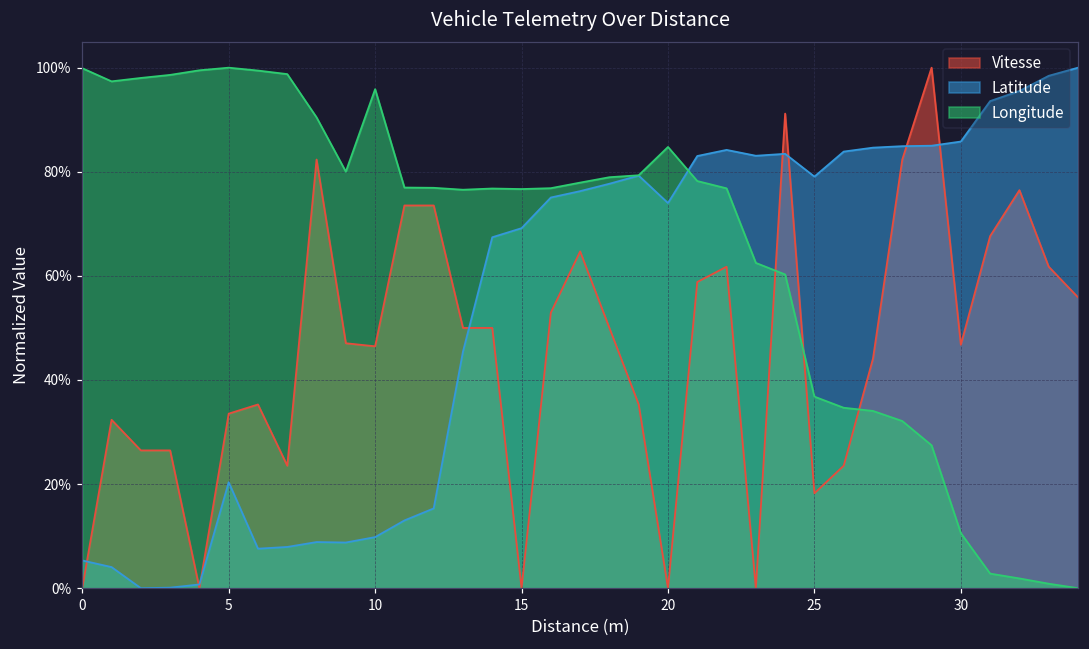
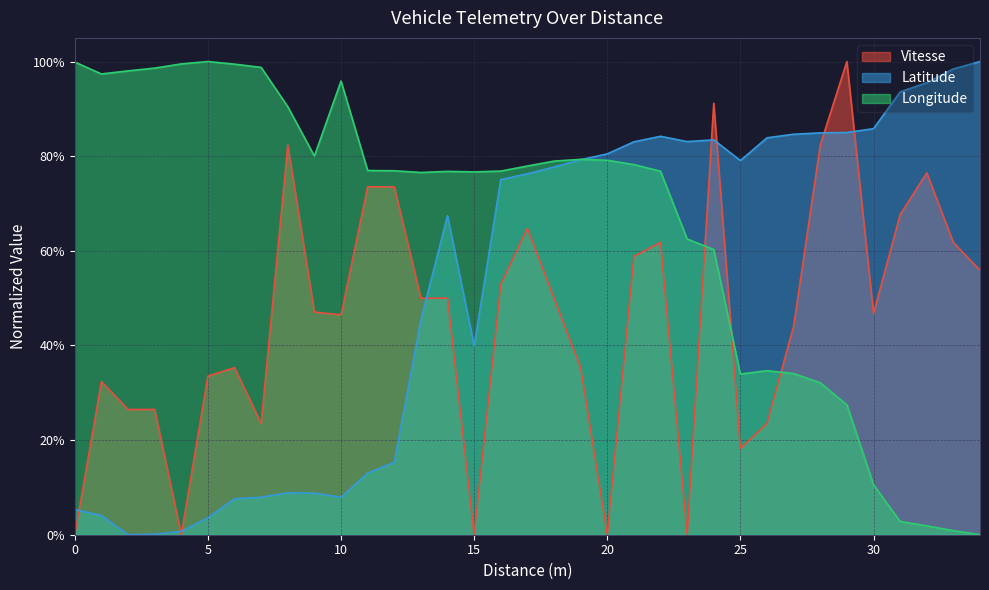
Latitude, 5: 20% -> 4%
Latitude, 10: 10% -> 8%
Latitude, 15: 69% -> 40%
Latitude, 20: 74% -> 80%
Longitude, 20: 85% -> 79%
Longitude, 25: 37% -> 34%
